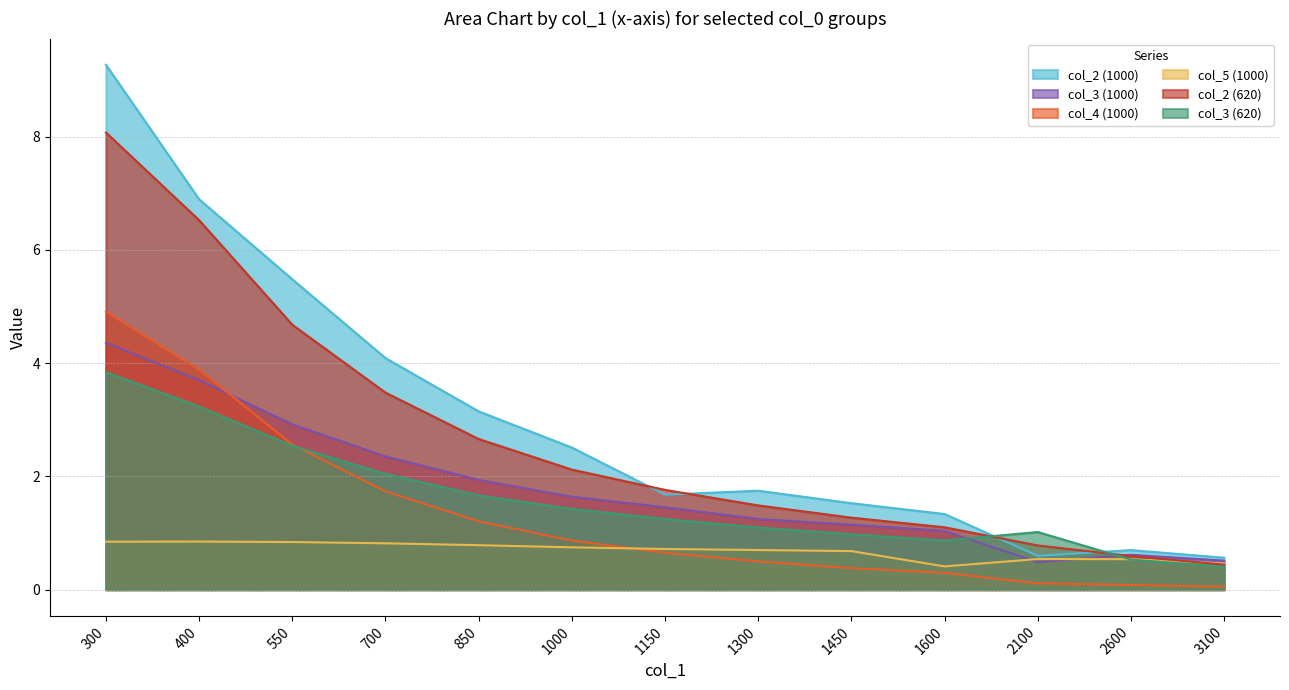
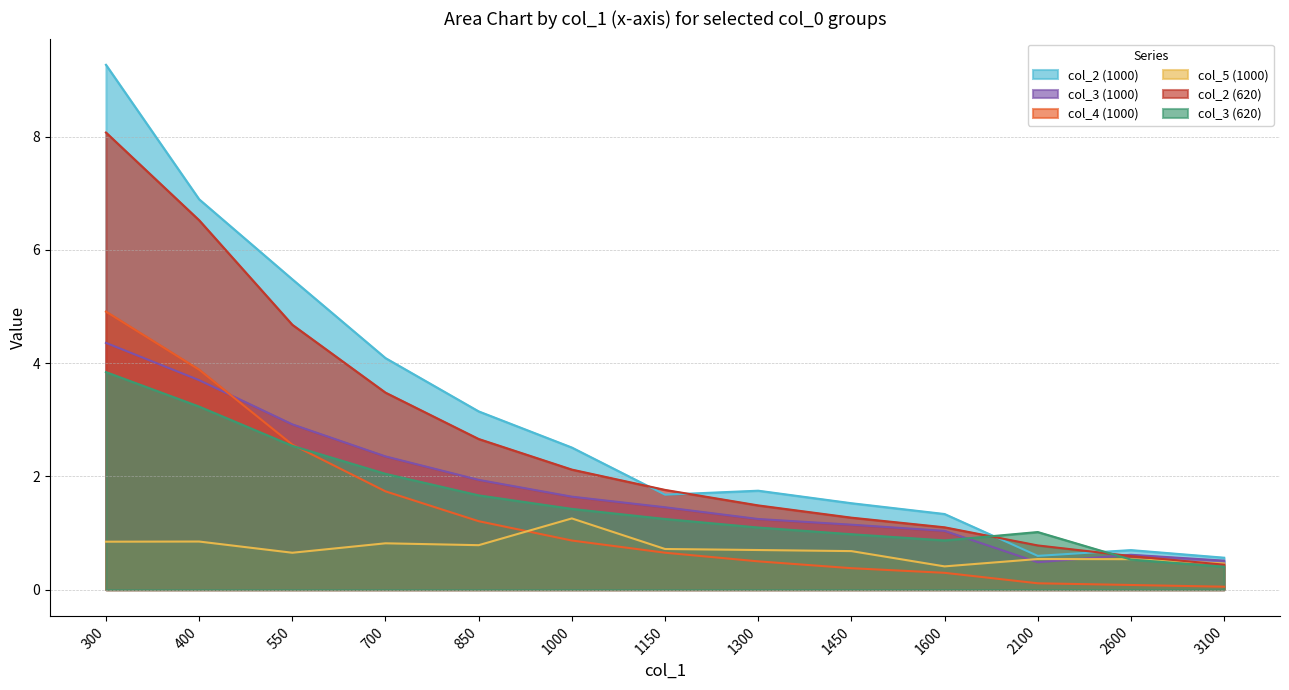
col_5 (1000), 550: 0.8 -> 0.7
col_5 (1000), 1000: 0.7 -> 1.3
